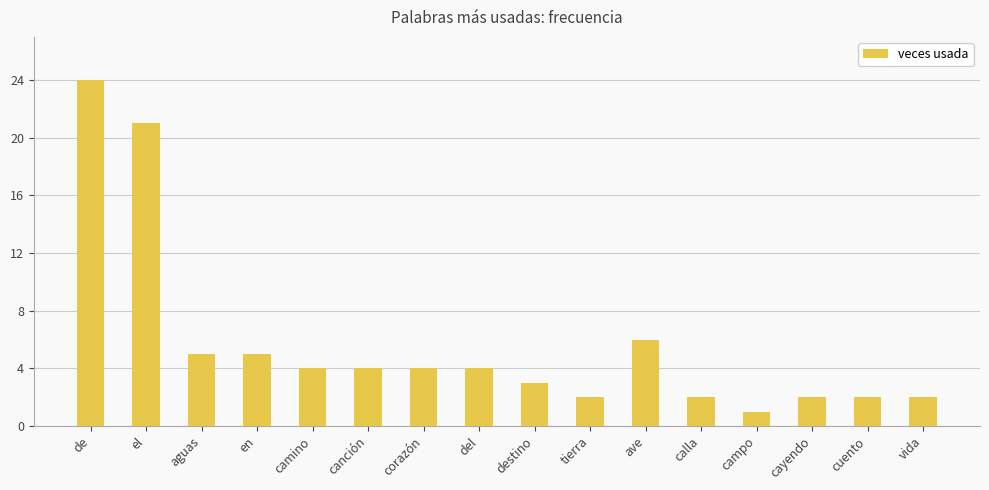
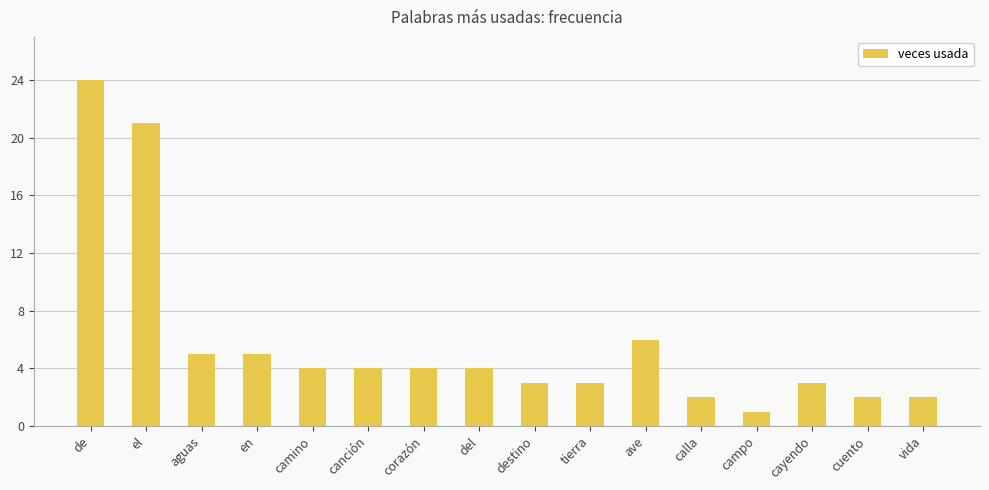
tierra: 2 -> 3
cayendo: 2 -> 3
